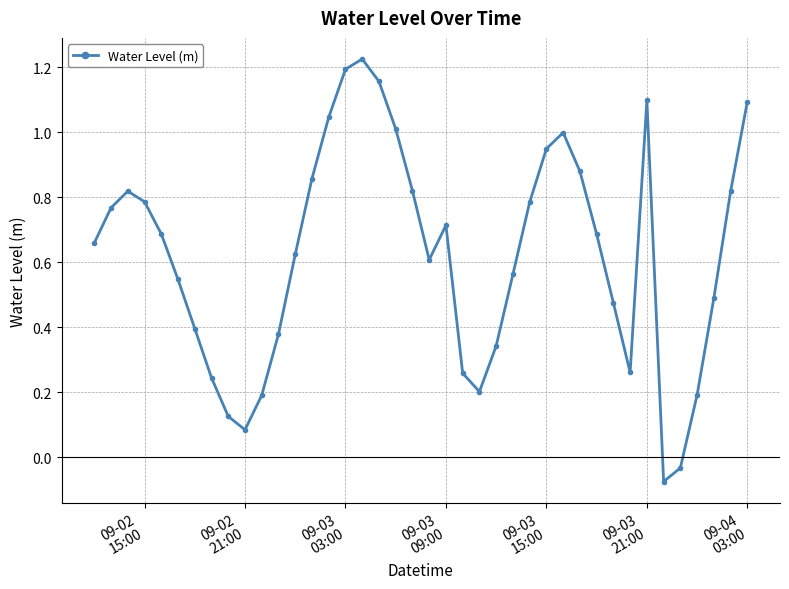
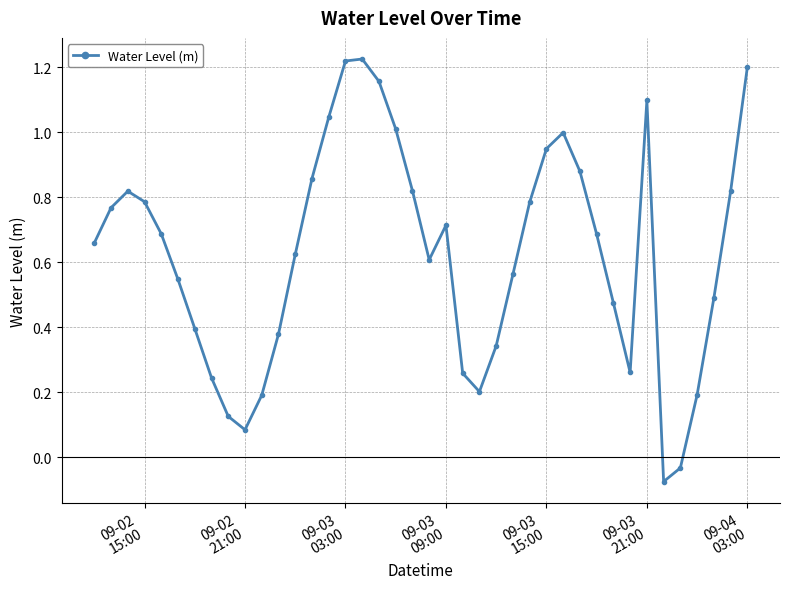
09-03 03:00: 1.19 -> 1.22
09-04 03:00: 1.09 -> 1.20
